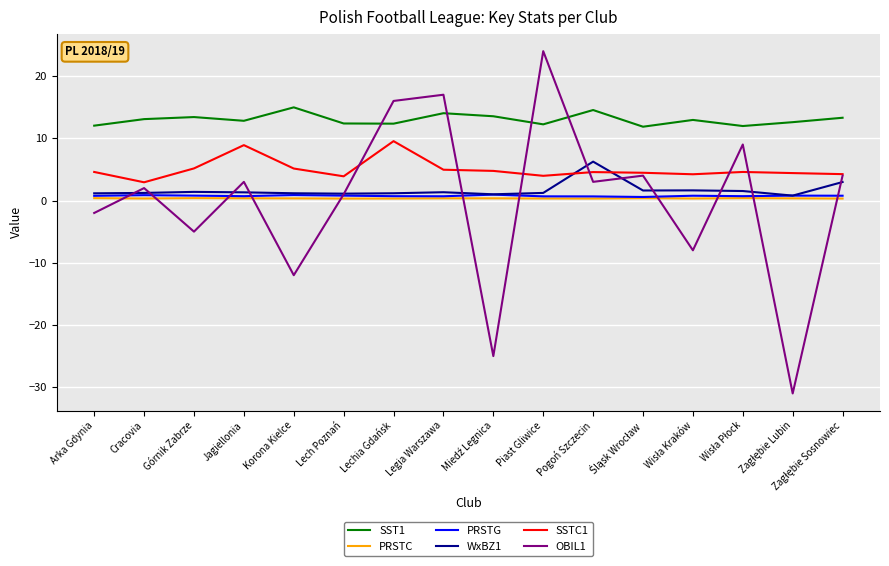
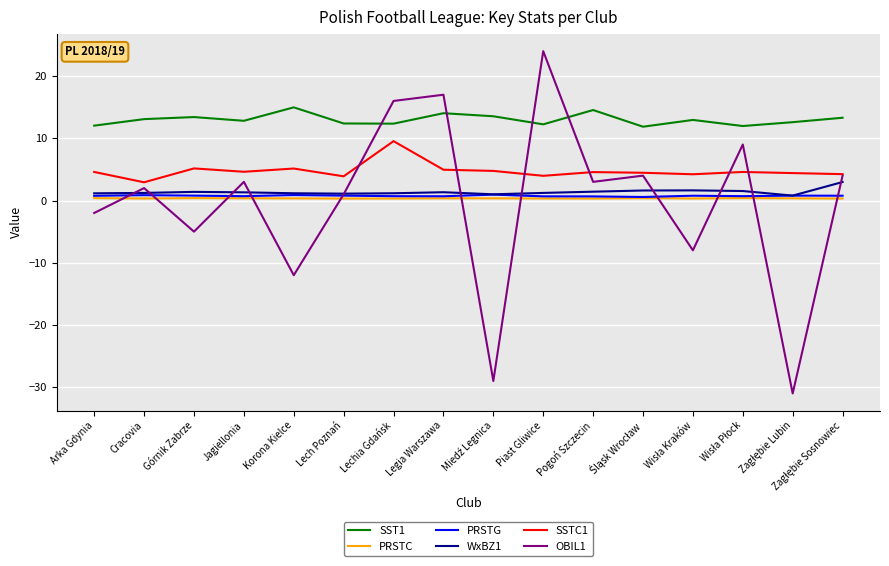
SSTC1, Jagiellonia: 9 -> 5
OBIL1, Miedź Legnica: -25 -> -29
WxBZ1, Pogoń Szczecin: 6 -> 1
